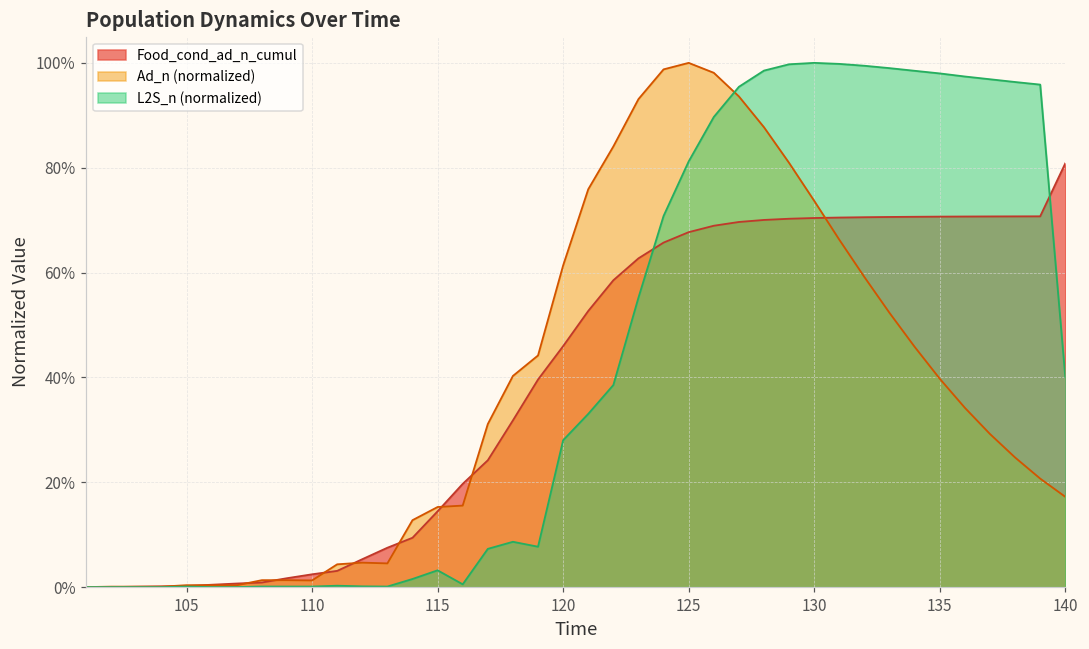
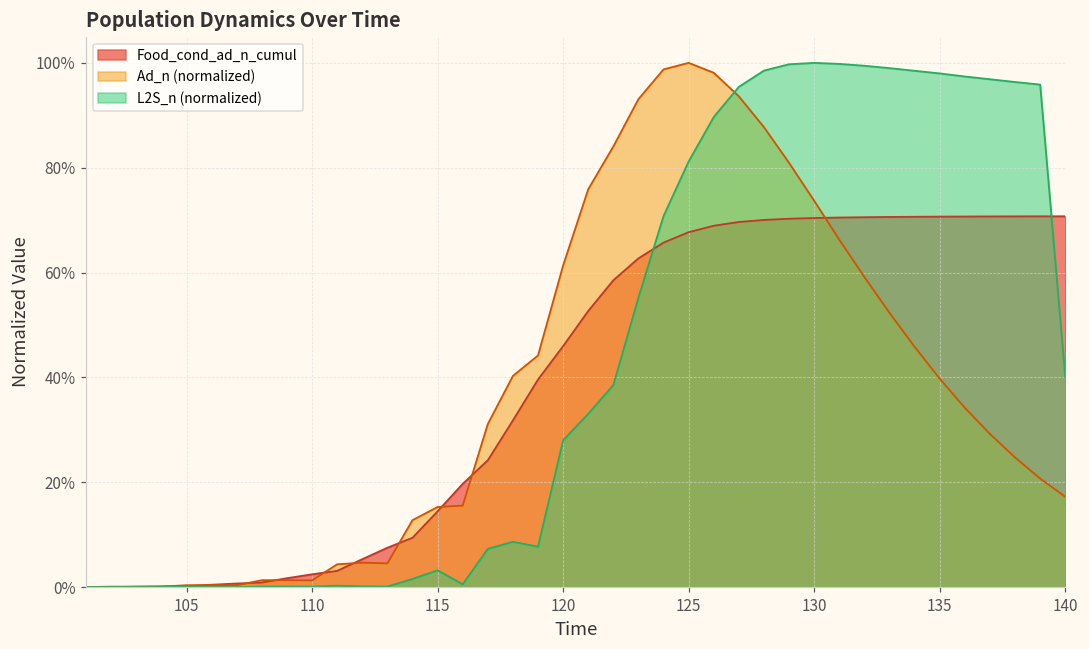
Food_cond_ad_n_cumul, 140: 81% -> 71%
